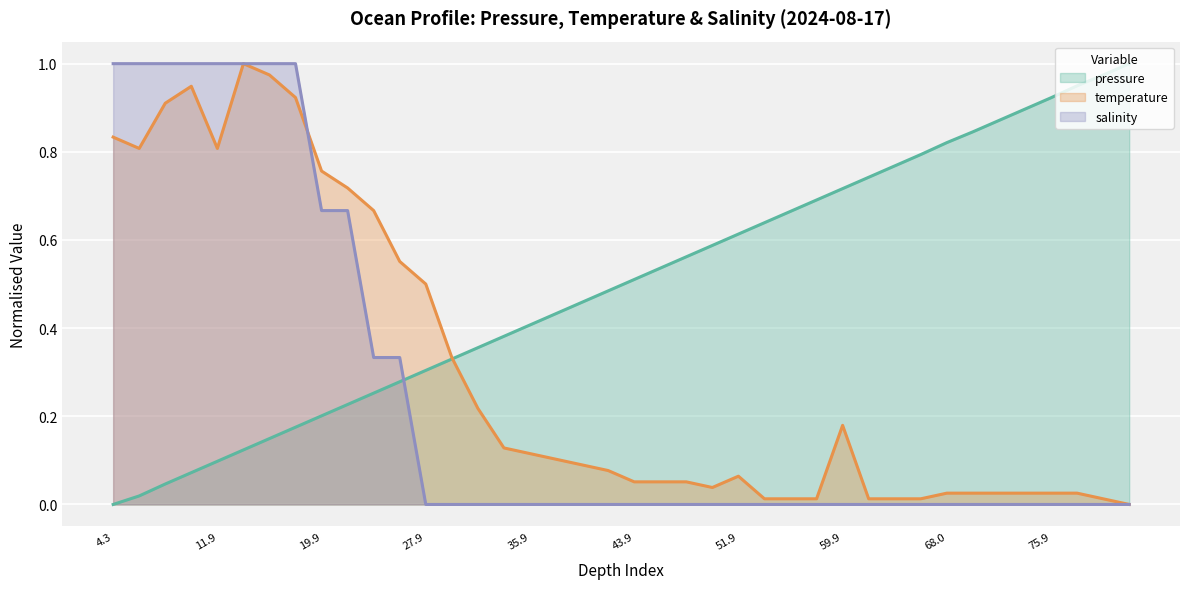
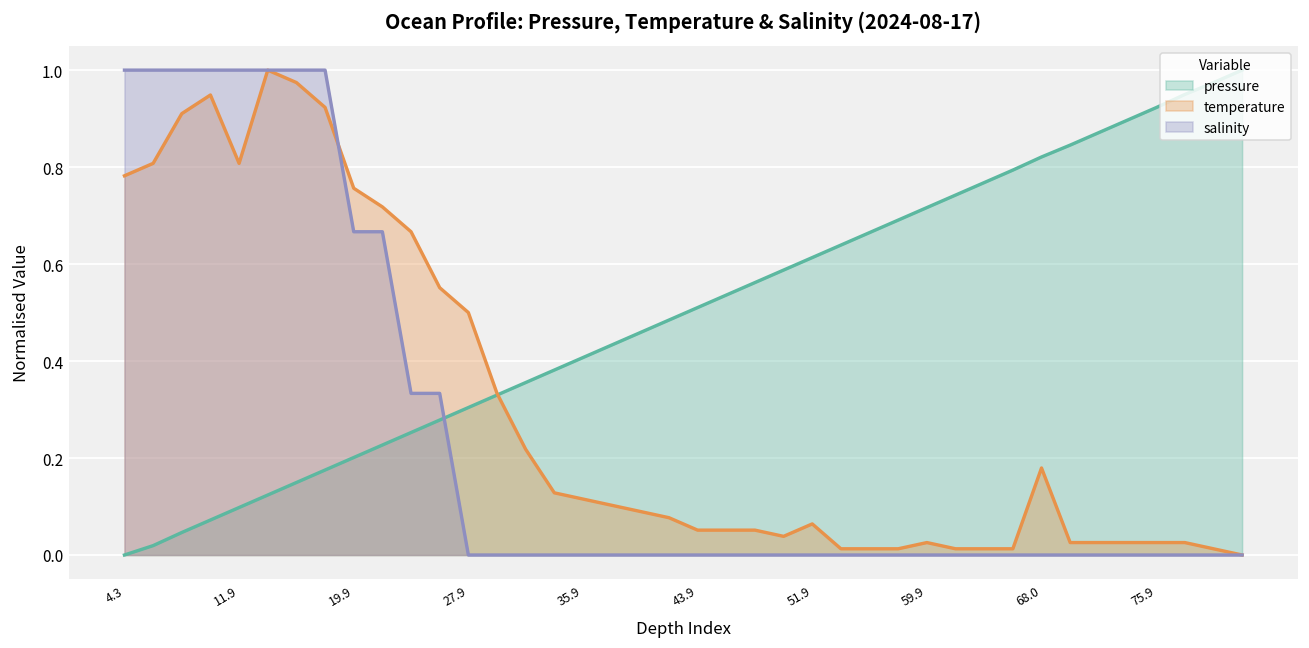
temperature, 4.3: 0.83 -> 0.78
temperature, 59.9: 0.18 -> 0.03
temperature, 68.0: 0.03 -> 0.18
